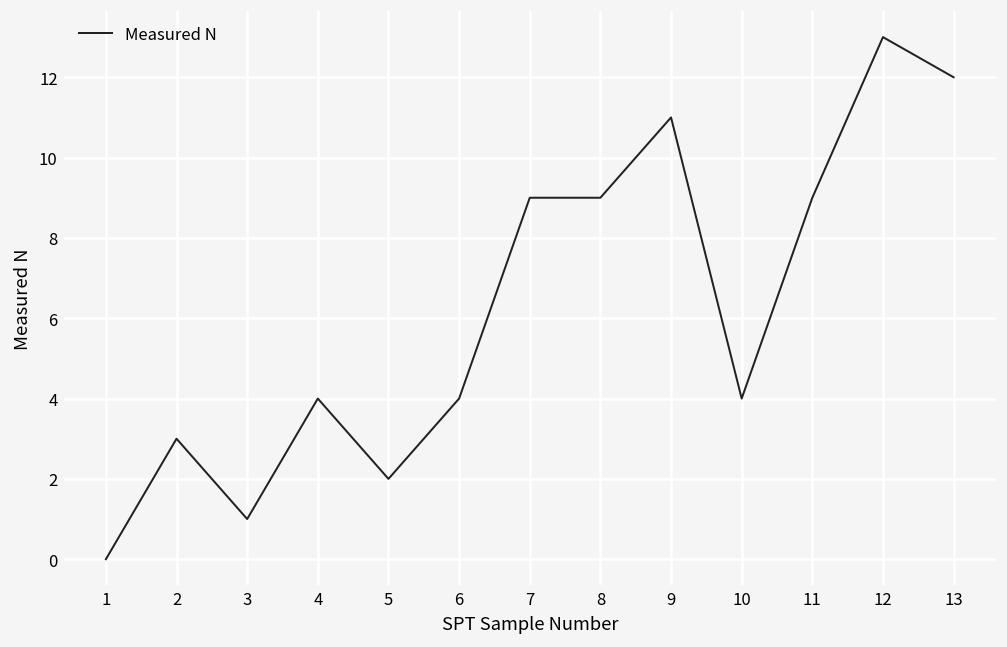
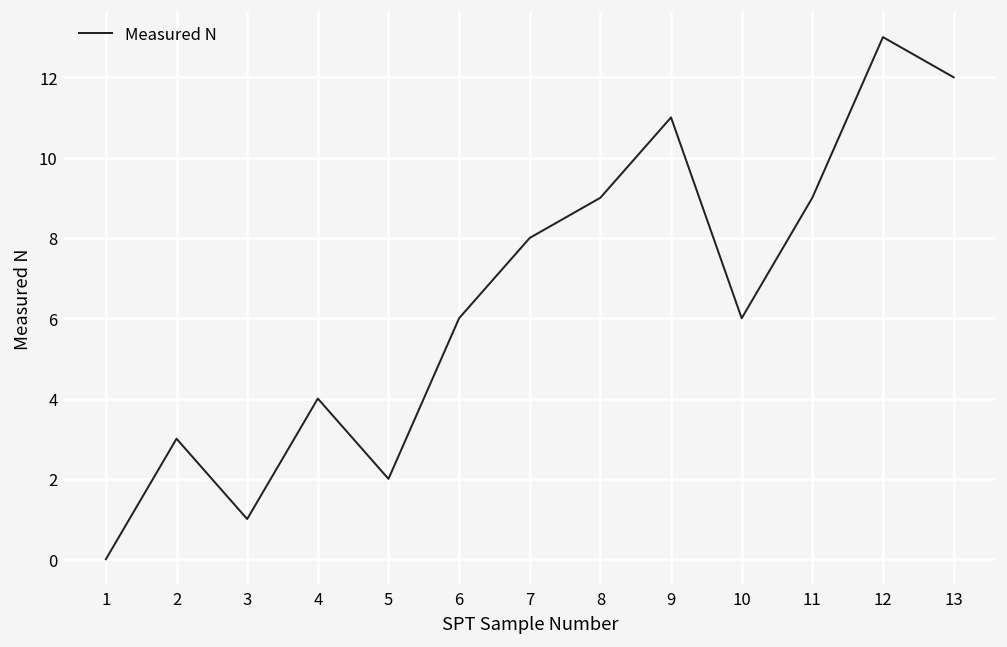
6: 4 -> 6
7: 9 -> 8
10: 4 -> 6
